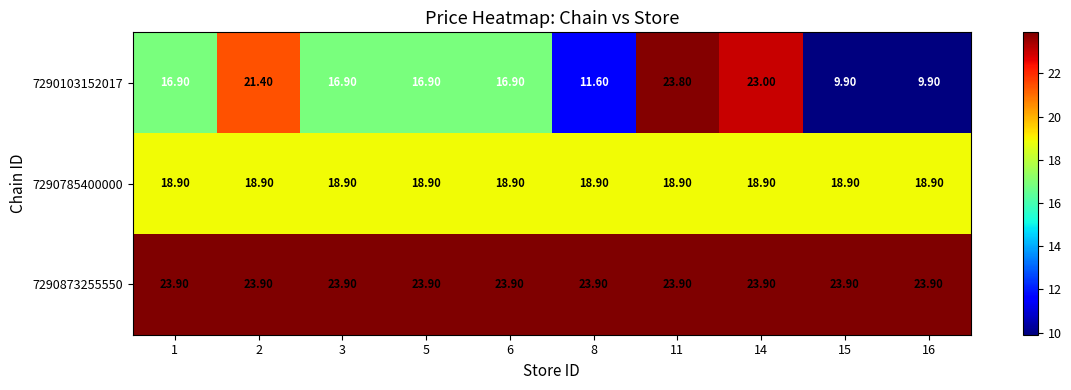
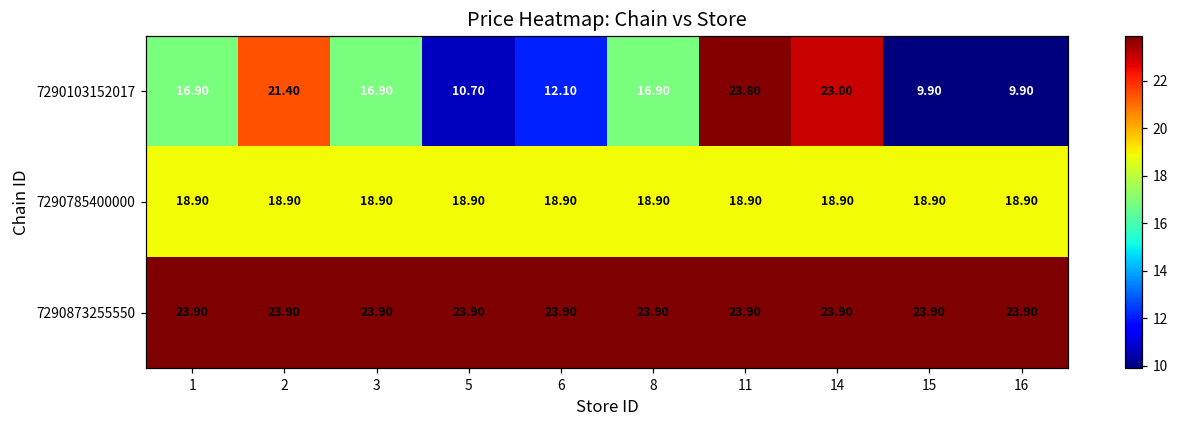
7290103152017, 5: 16.90 -> 10.70
7290103152017, 6: 16.90 -> 12.10
7290103152017, 8: 11.60 -> 16.90
